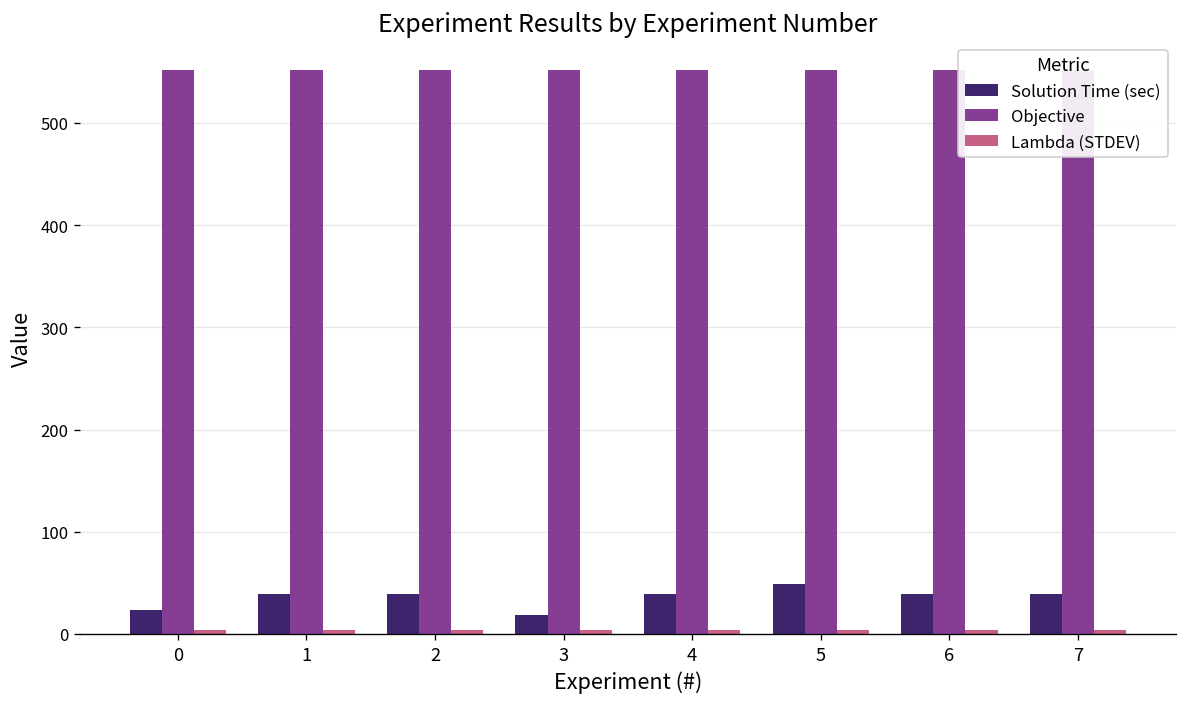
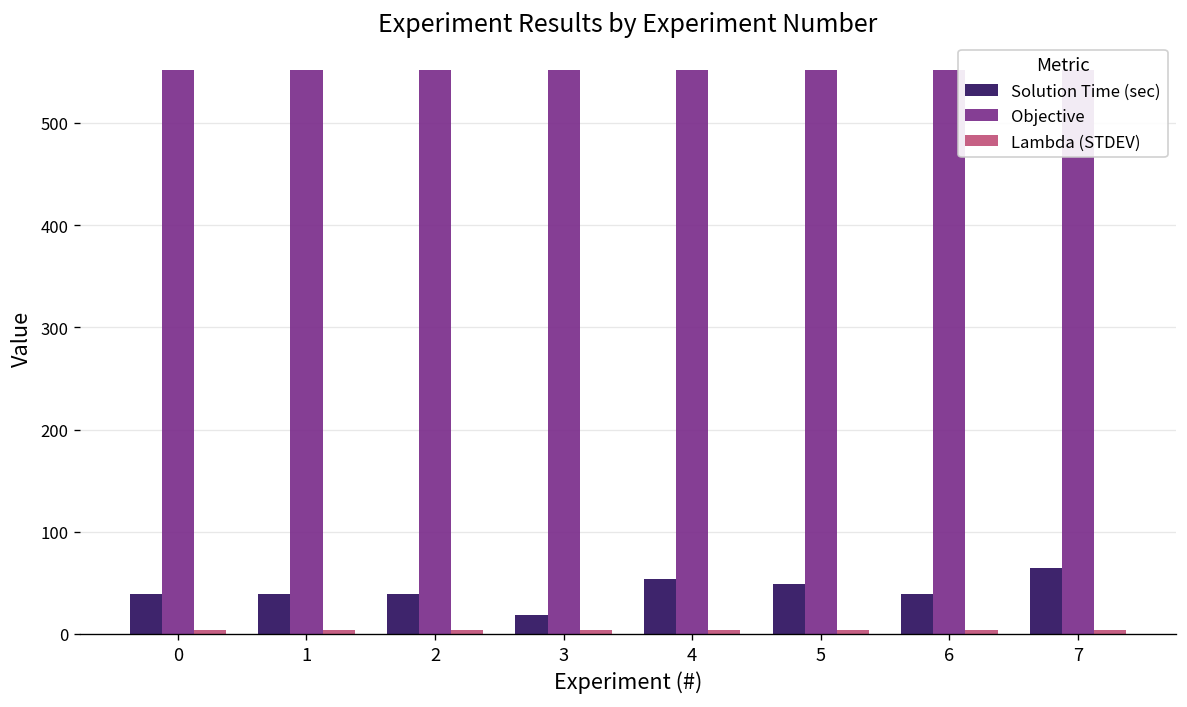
Solution Time (sec), 0: 20 -> 40
Solution Time (sec), 4: 40 -> 50
Solution Time (sec), 7: 40 -> 60
